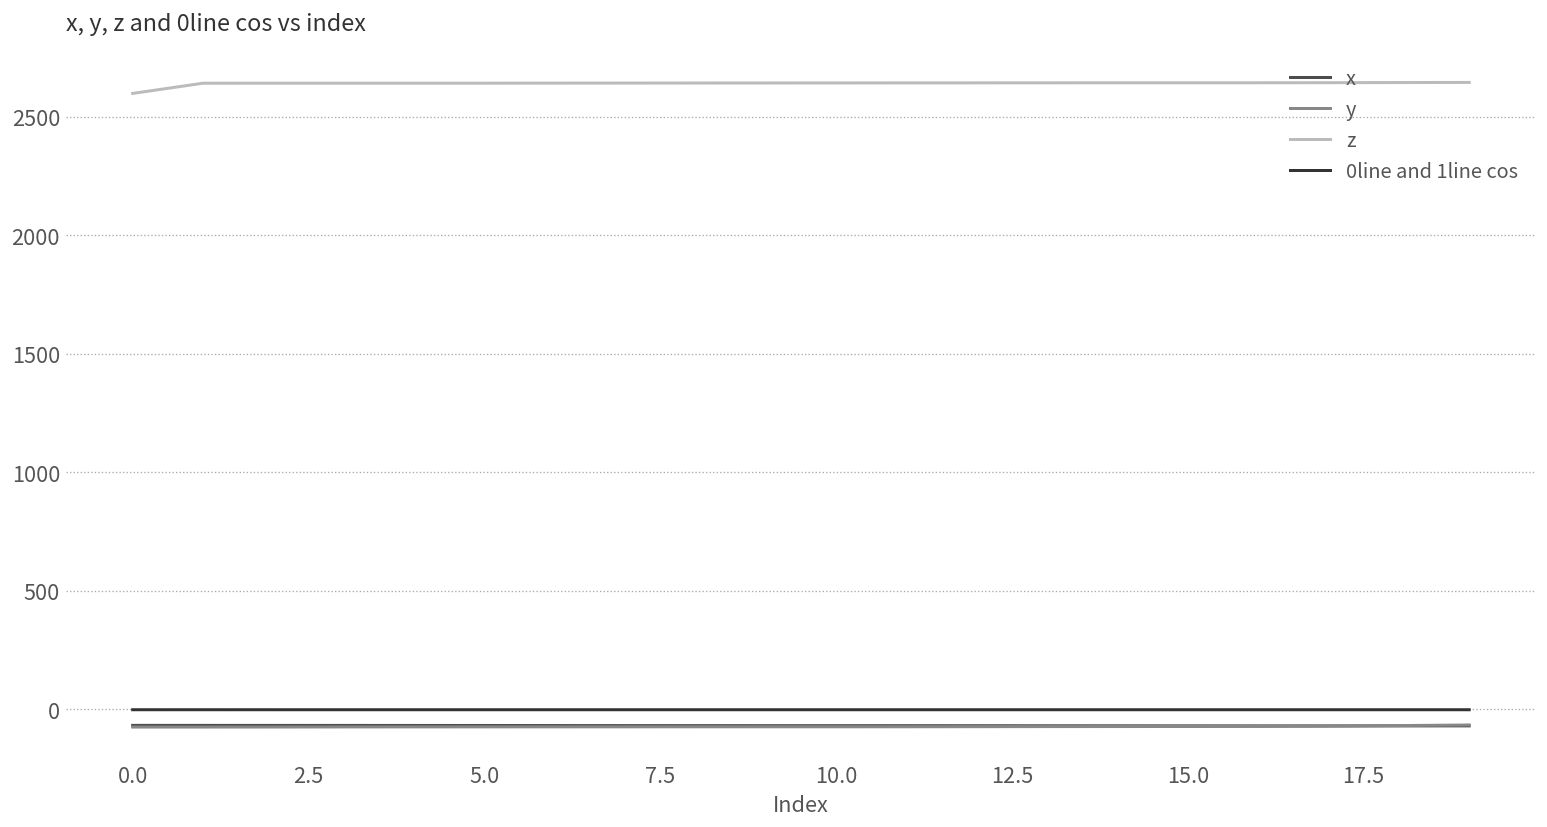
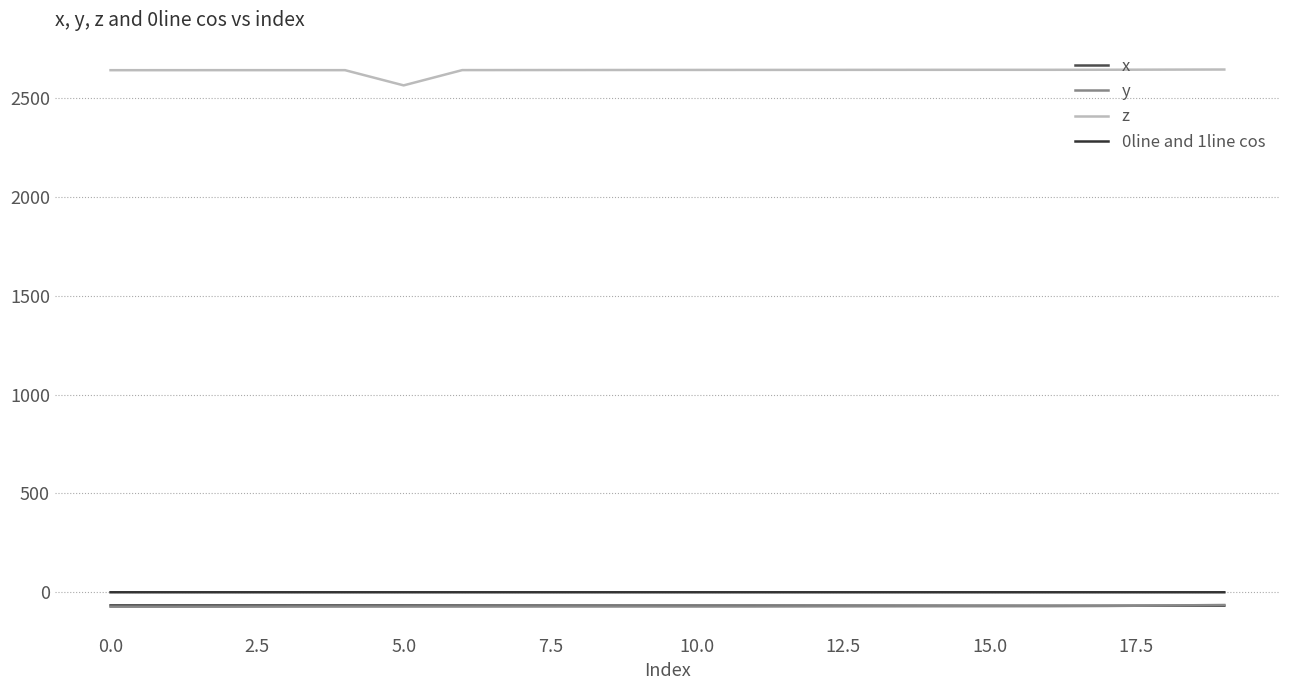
z, 0.0: 2600 -> 2640
z, 5.0: 2640 -> 2560
